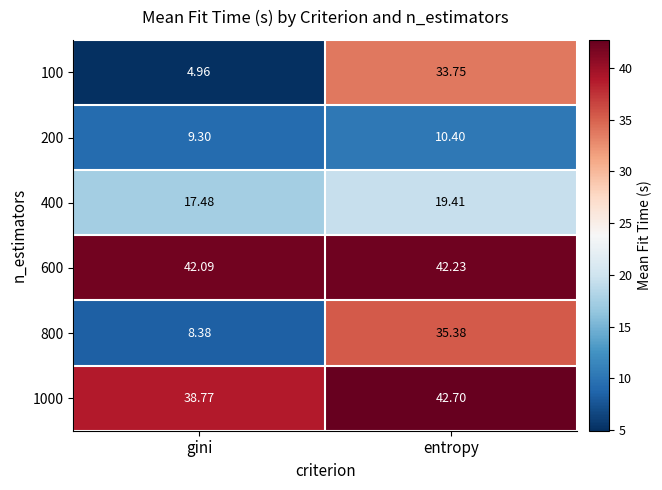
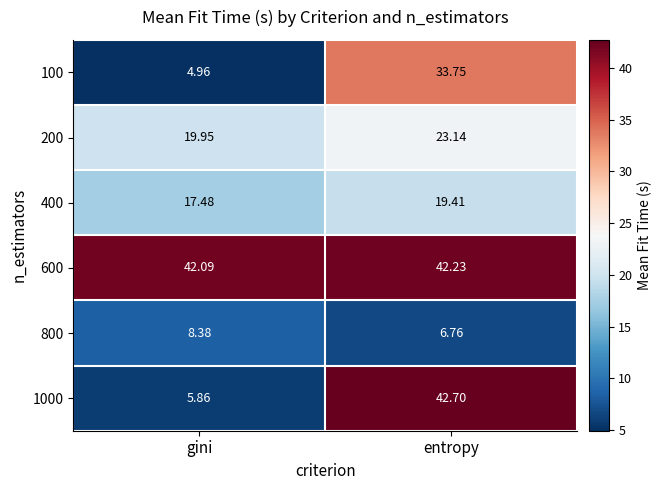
200, gini: 9.30 -> 19.95
200, entropy: 10.40 -> 23.14
800, entropy: 35.38 -> 6.76
1000, gini: 38.77 -> 5.86
